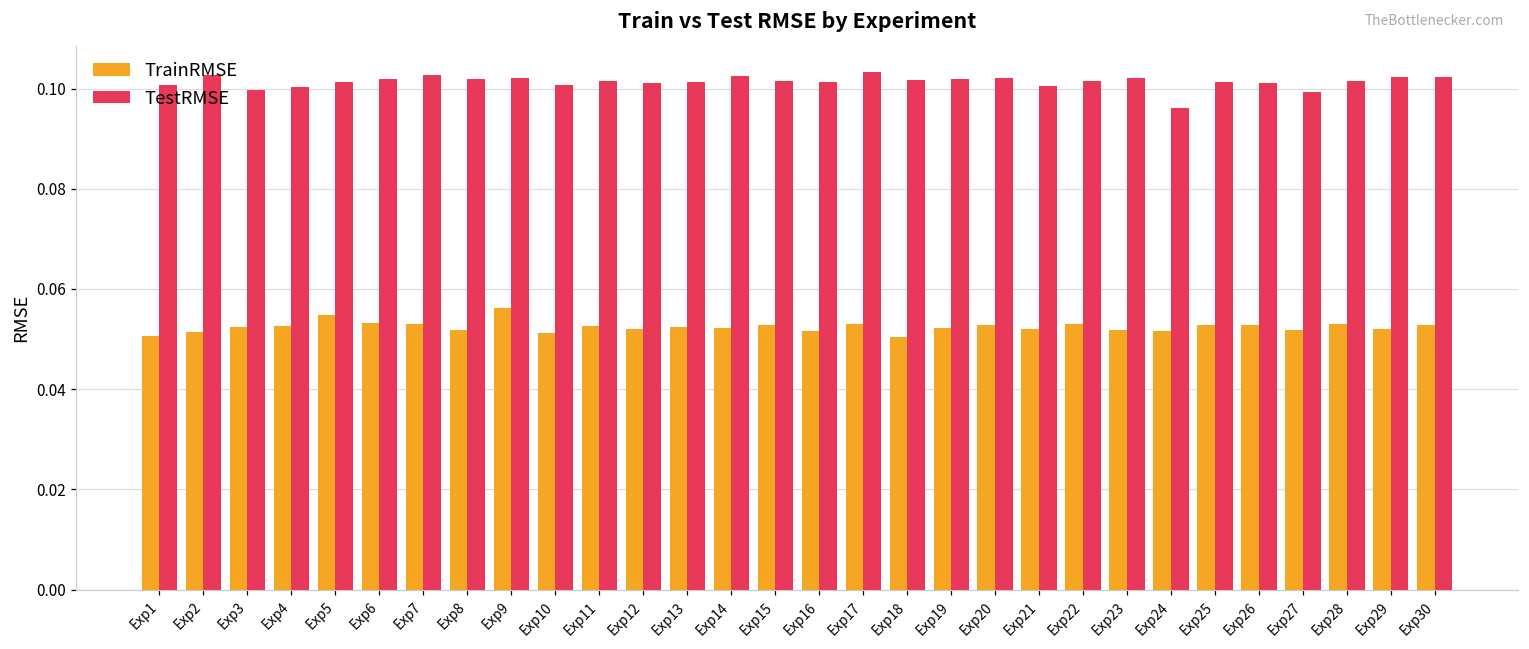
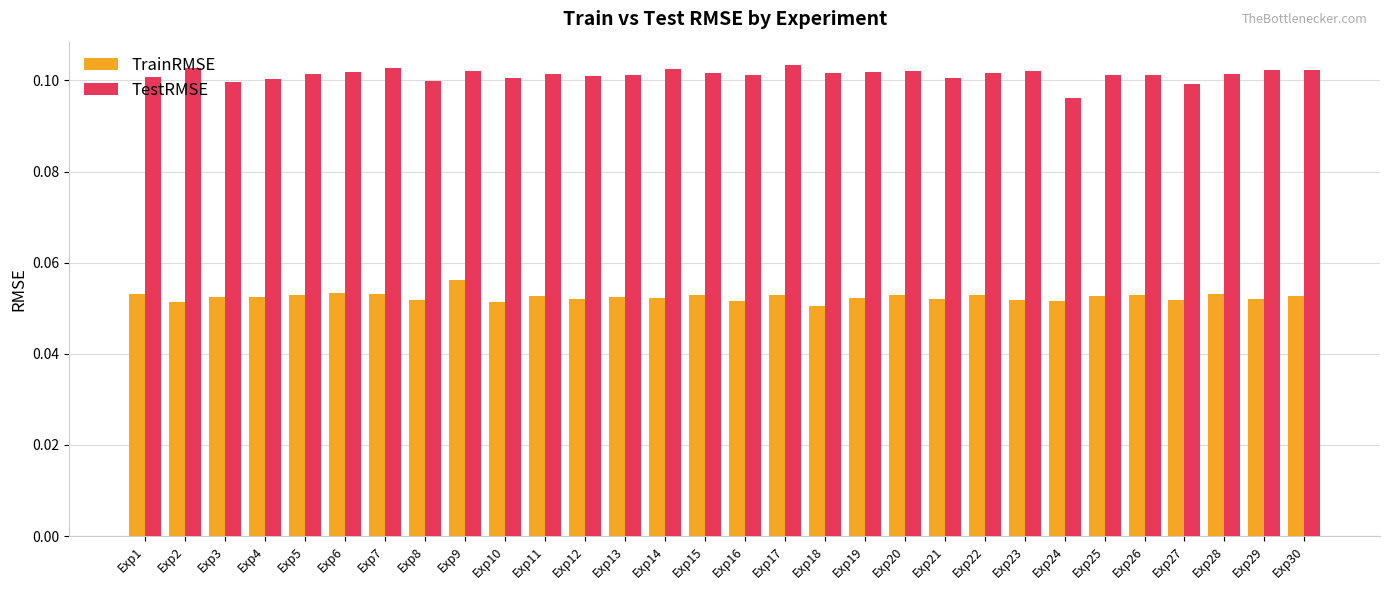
TrainRMSE, Exp1: 0.051 -> 0.053
TrainRMSE, Exp5: 0.055 -> 0.053
TestRMSE, Exp8: 0.102 -> 0.100
